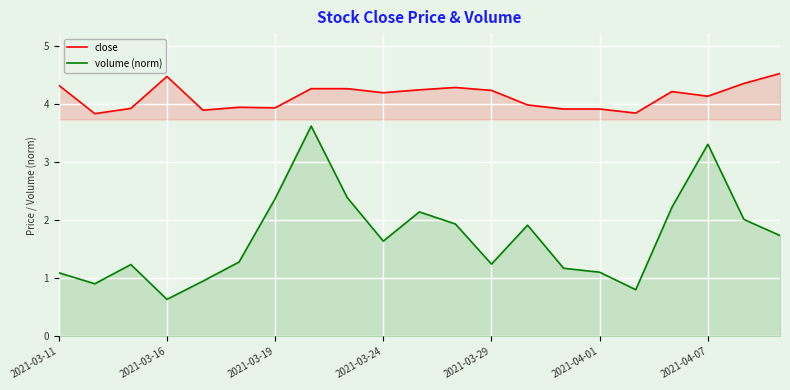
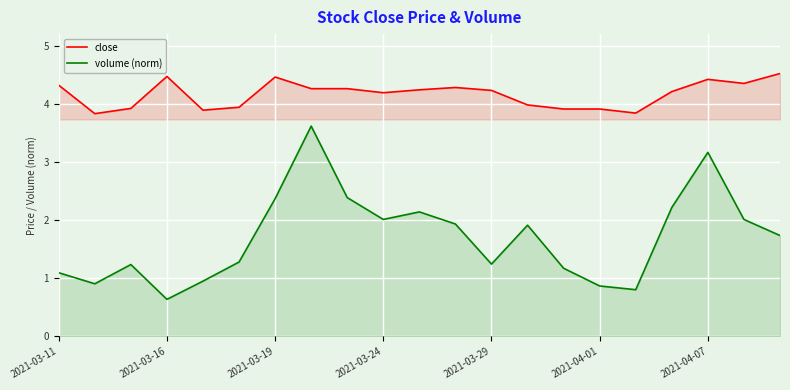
close, 2021-03-19: 3.9 -> 4.5
volume (norm), 2021-03-24: 1.6 -> 2.0
volume (norm), 2021-04-01: 1.1 -> 0.9
close, 2021-04-07: 4.1 -> 4.4
volume (norm), 2021-04-07: 3.3 -> 3.2
